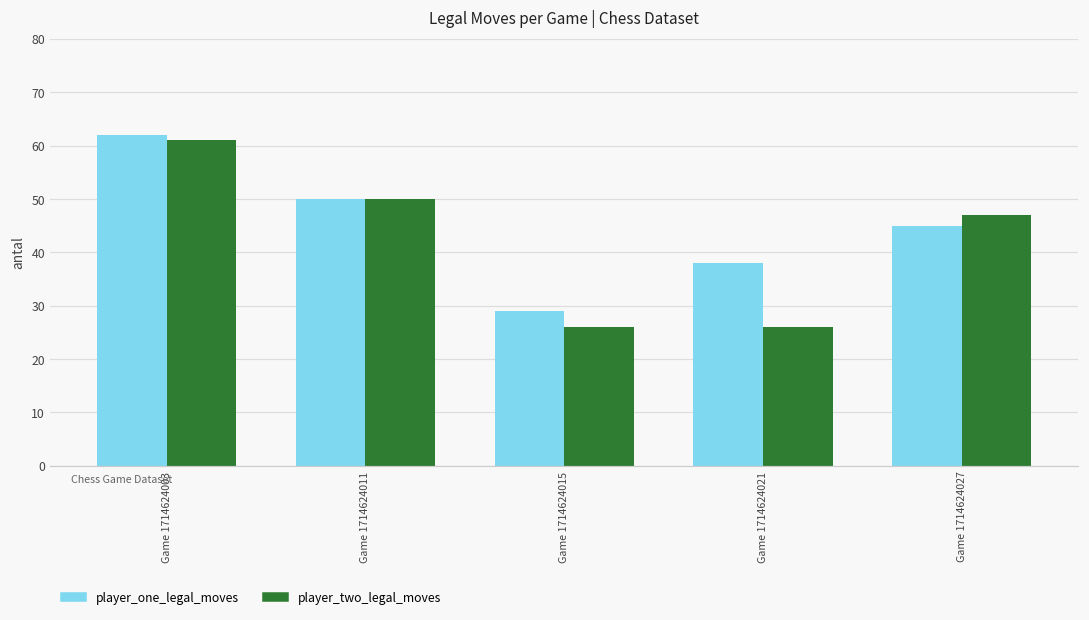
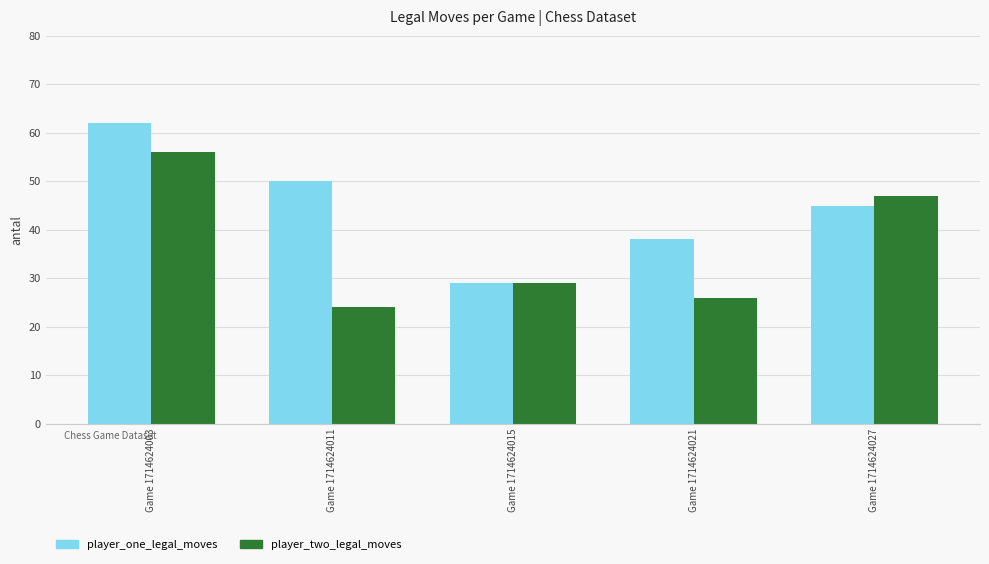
player_two_legal_moves, Game 1714624003: 61 -> 56
player_two_legal_moves, Game 1714624011: 50 -> 24
player_two_legal_moves, Game 1714624015: 26 -> 29
